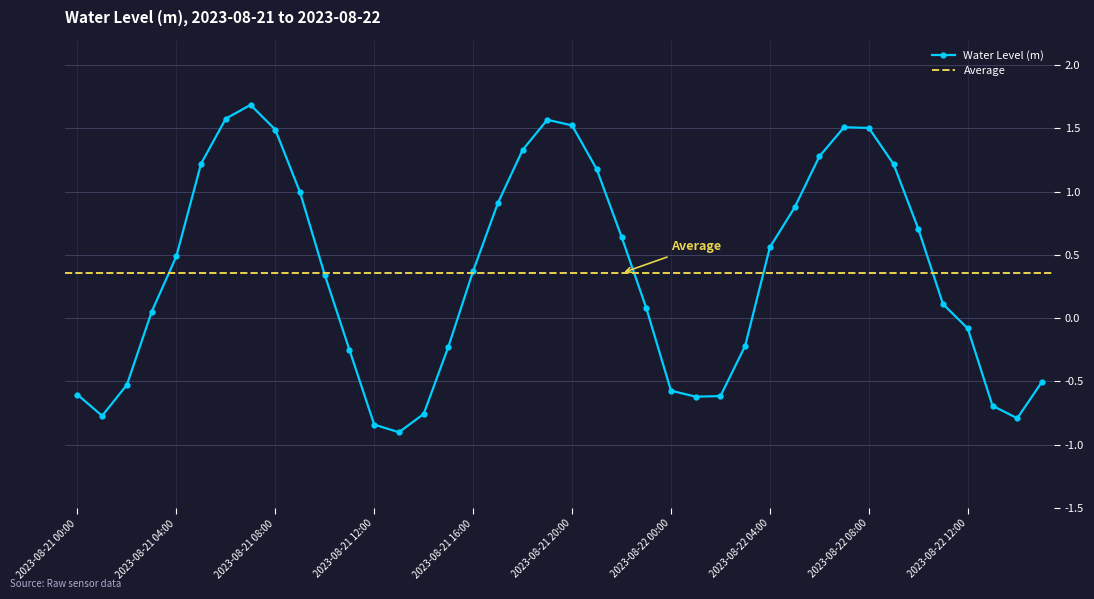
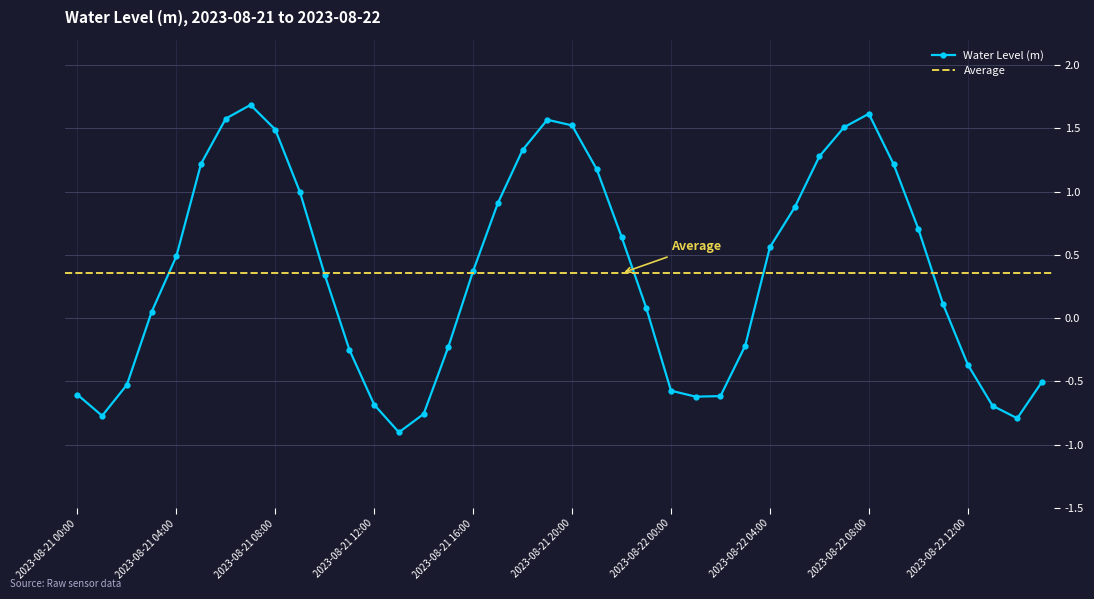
2023-08-21 12:00: -0.84 -> -0.68
2023-08-22 08:00: 1.50 -> 1.61
2023-08-22 12:00: -0.08 -> -0.37
